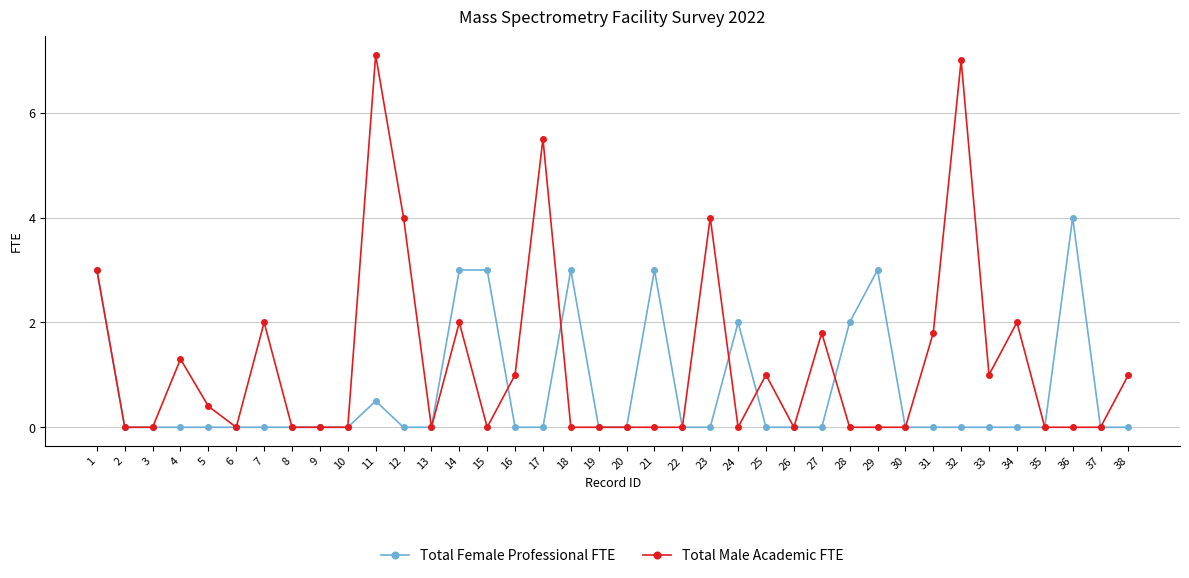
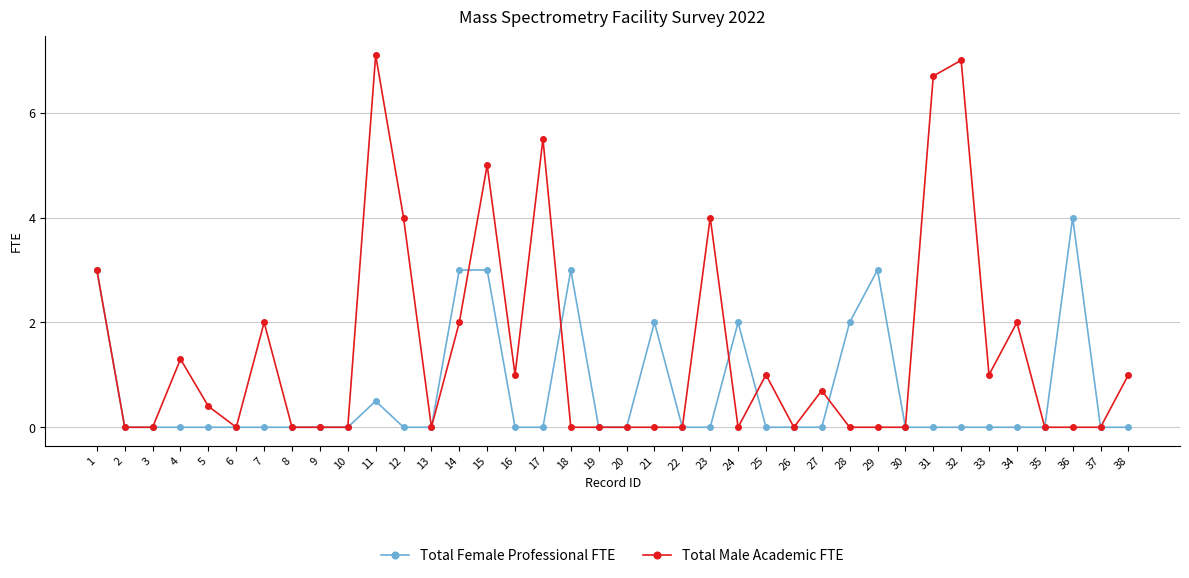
Total Male Academic FTE, 15: 0 -> 5
Total Female Professional FTE, 21: 3 -> 2
Total Male Academic FTE, 27: 1.8 -> 0.7
Total Male Academic FTE, 31: 1.8 -> 6.7
